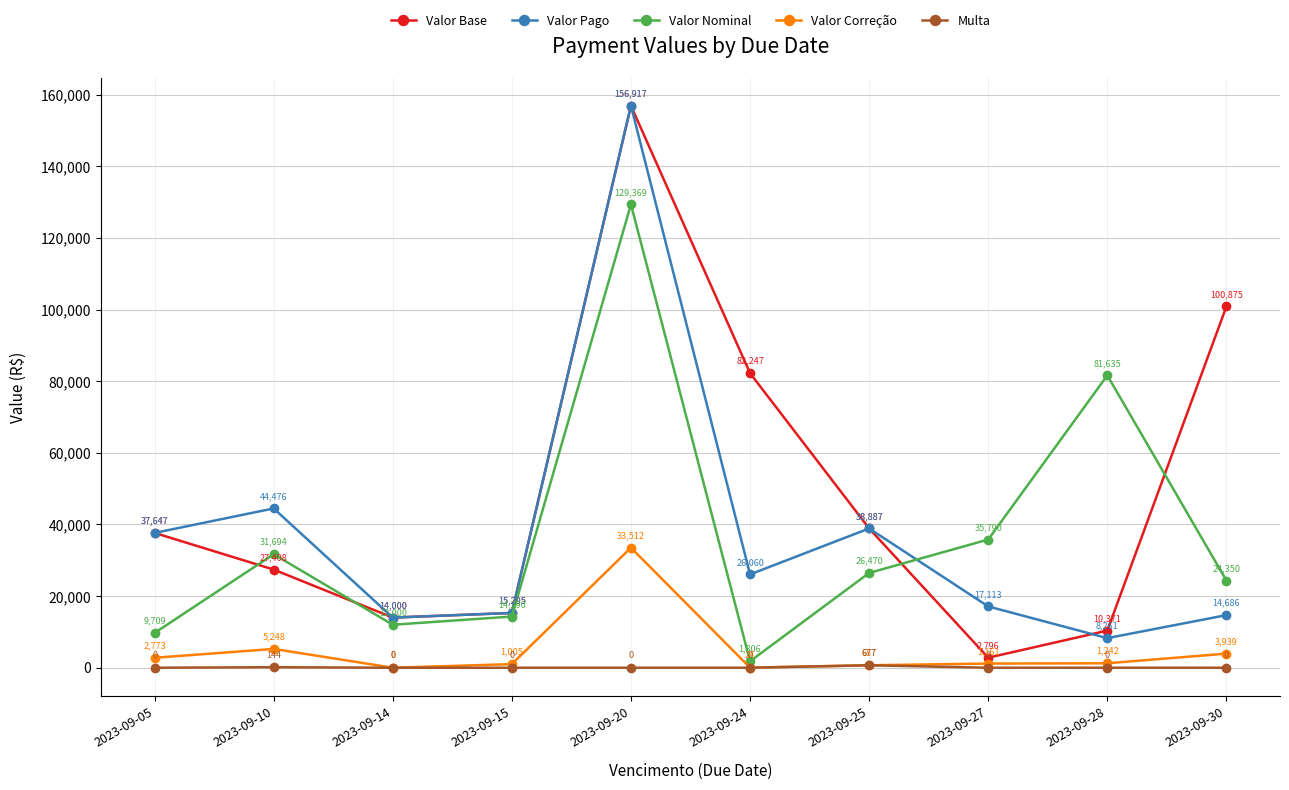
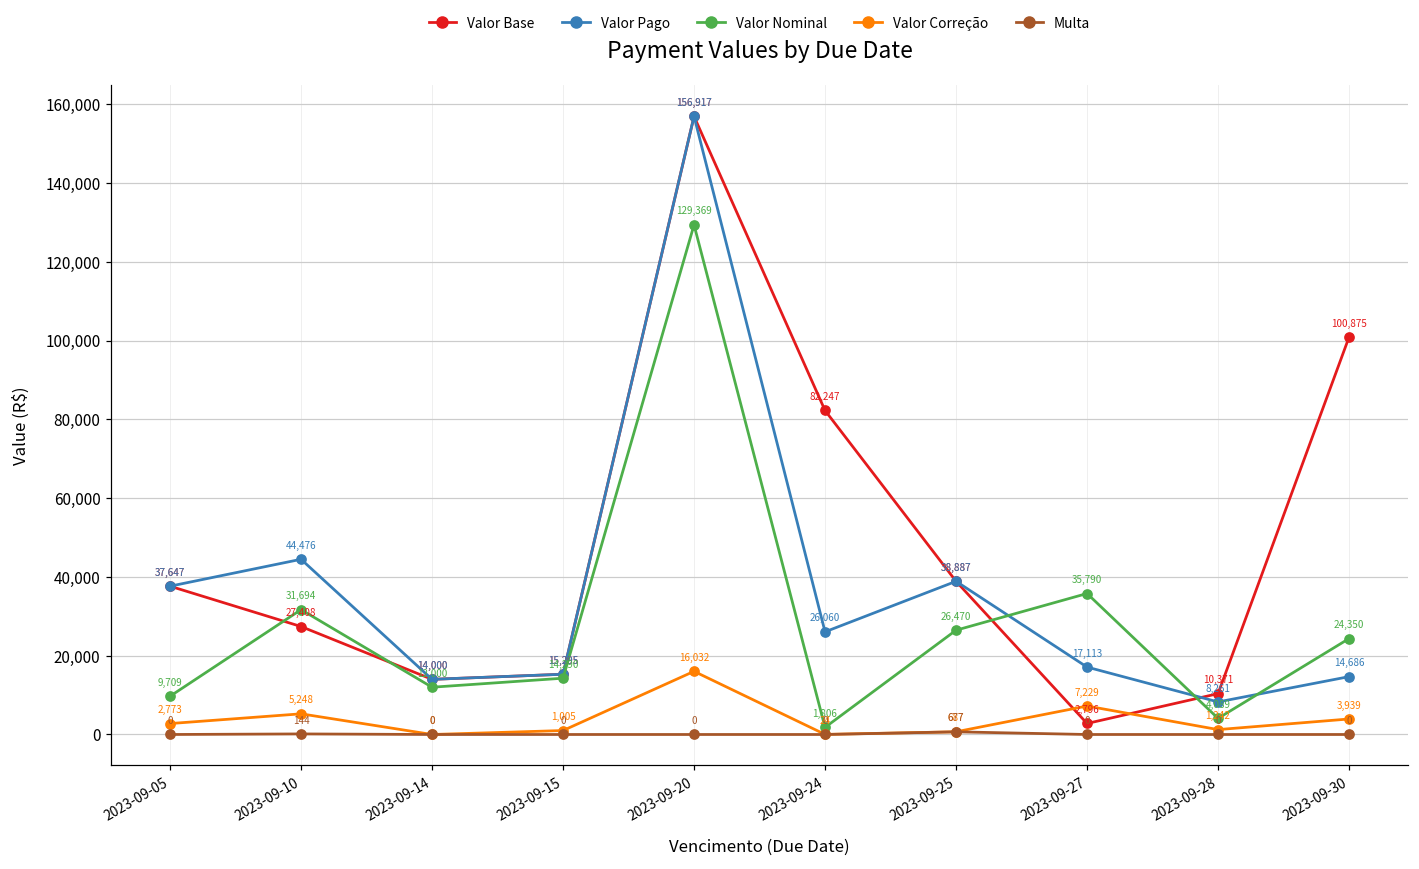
Valor Correção, 2023-09-20: 33,512 -> 16,032
Valor Correção, 2023-09-27: 1,161 -> 7,229
Valor Nominal, 2023-09-28: 81,635 -> 4,089
